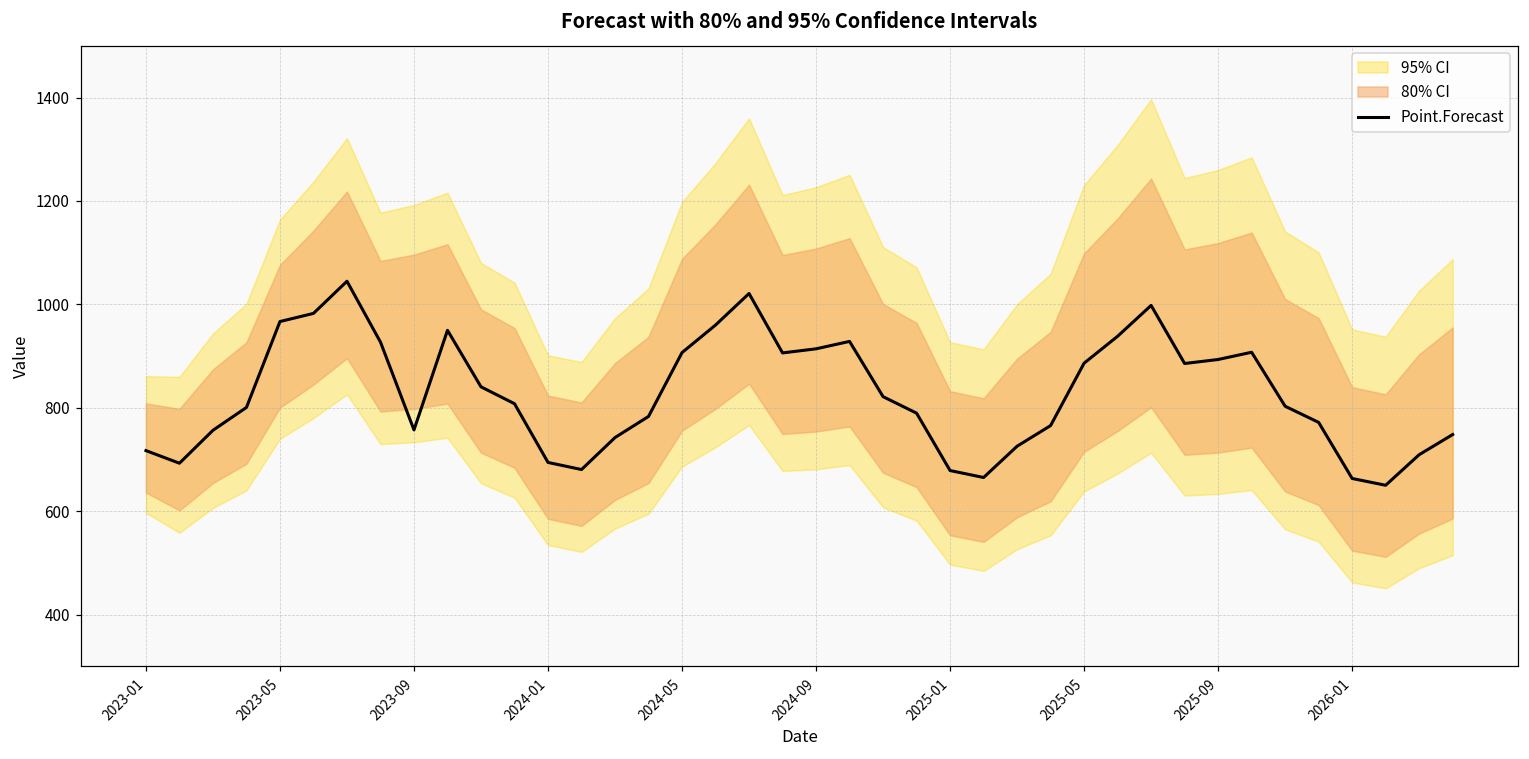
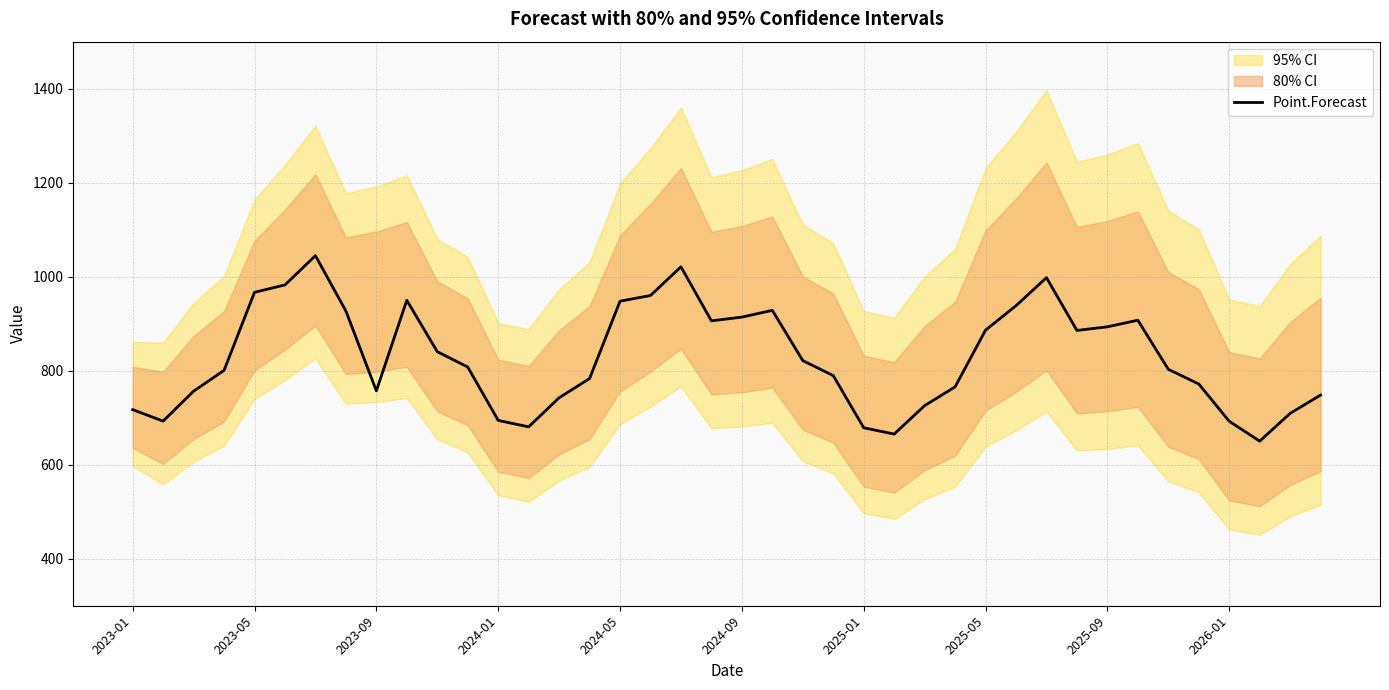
Point.Forecast, 2024-05: 910 -> 950
Point.Forecast, 2026-01: 660 -> 690
